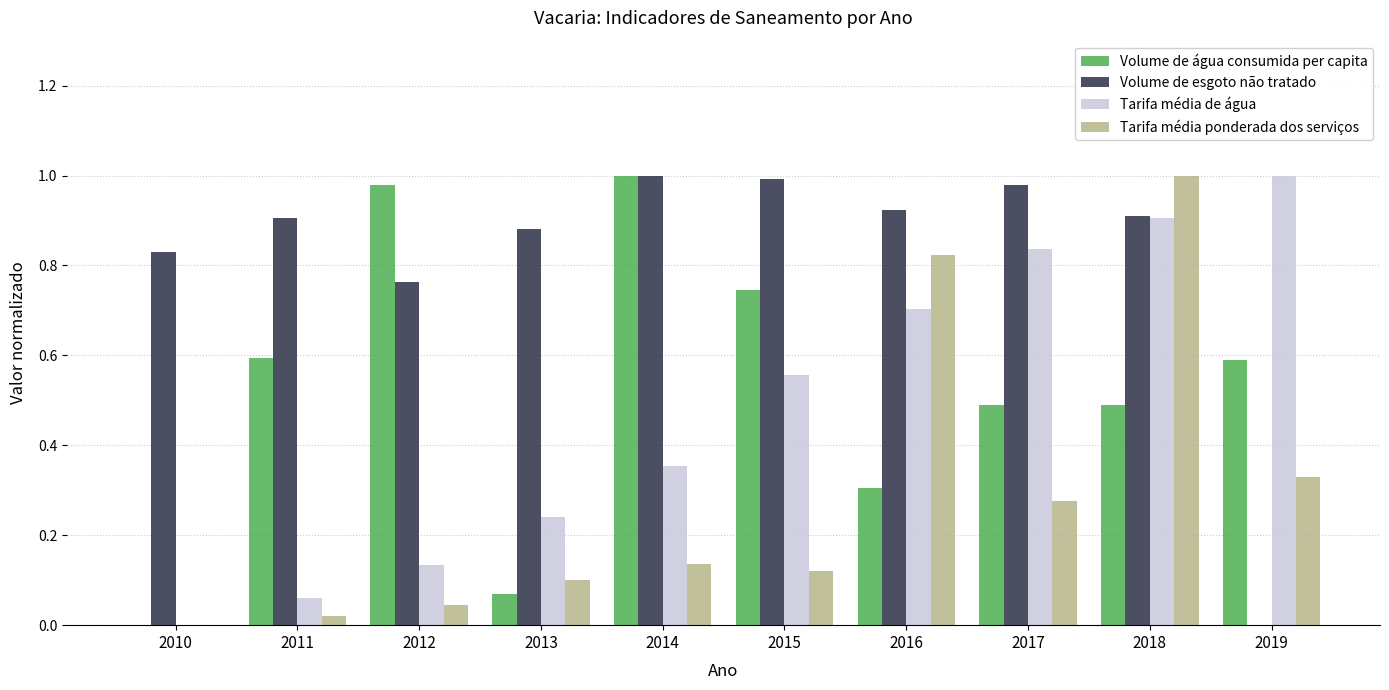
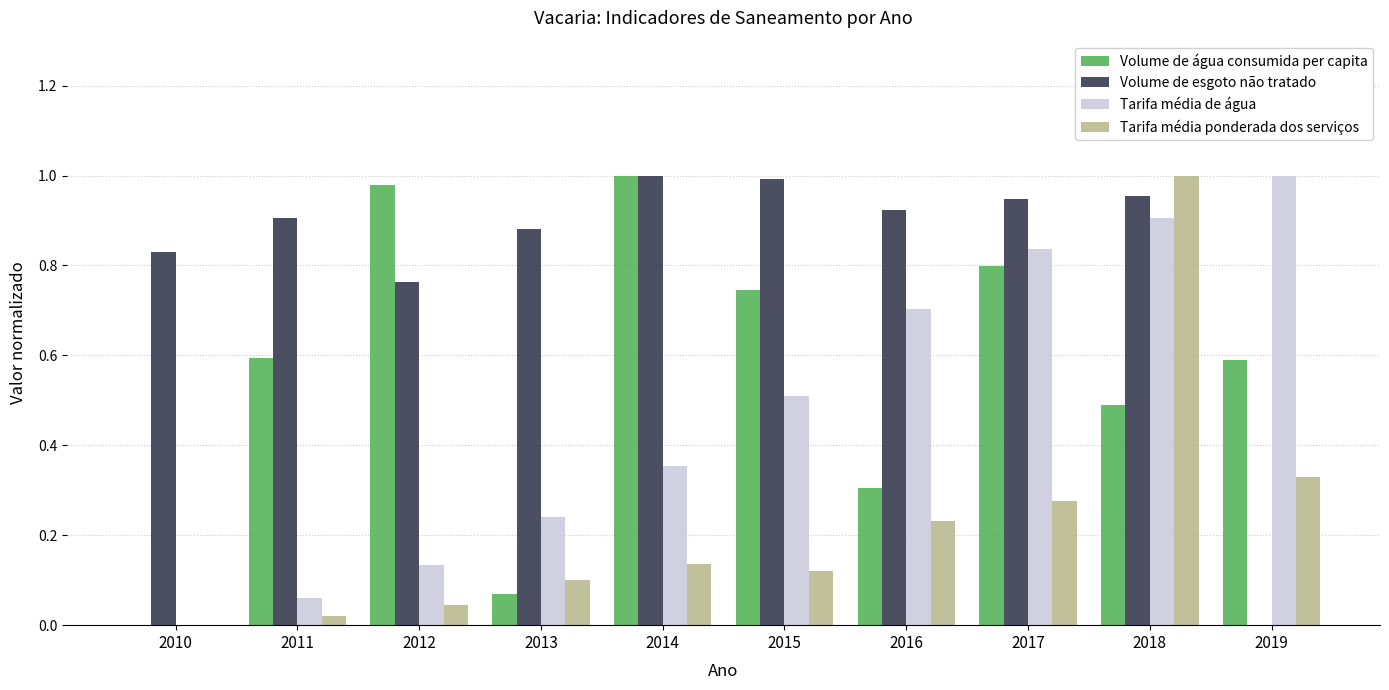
Tarifa média de água, 2015: 0.56 -> 0.51
Tarifa média ponderada dos serviços, 2016: 0.82 -> 0.23
Volume de água consumida per capita, 2017: 0.49 -> 0.80
Volume de esgoto não tratado, 2017: 0.98 -> 0.95
Volume de esgoto não tratado, 2018: 0.91 -> 0.95
